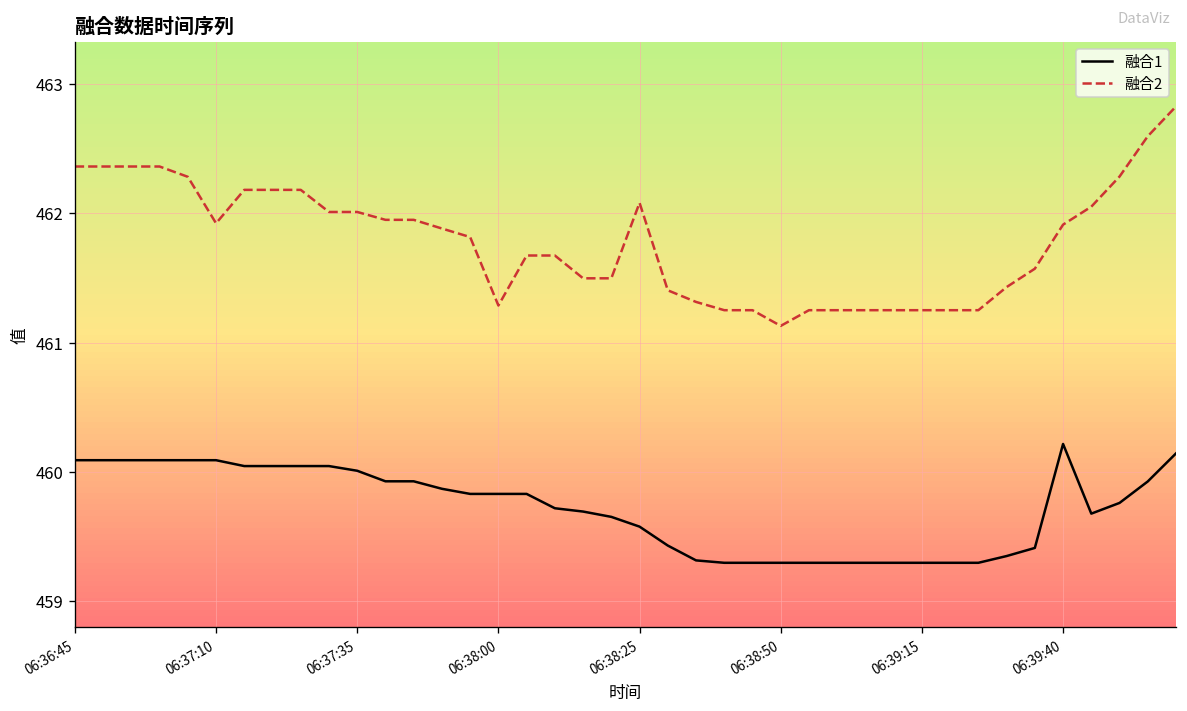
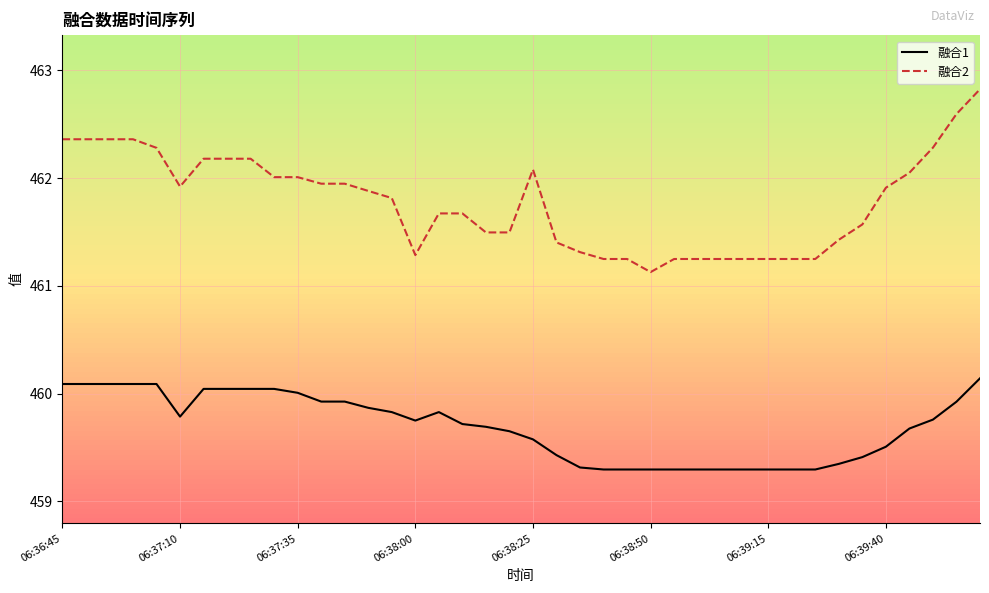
融合1, 06:37:10: 460.09 -> 459.79
融合1, 06:38:00: 459.83 -> 459.75
融合1, 06:39:40: 460.22 -> 459.51
